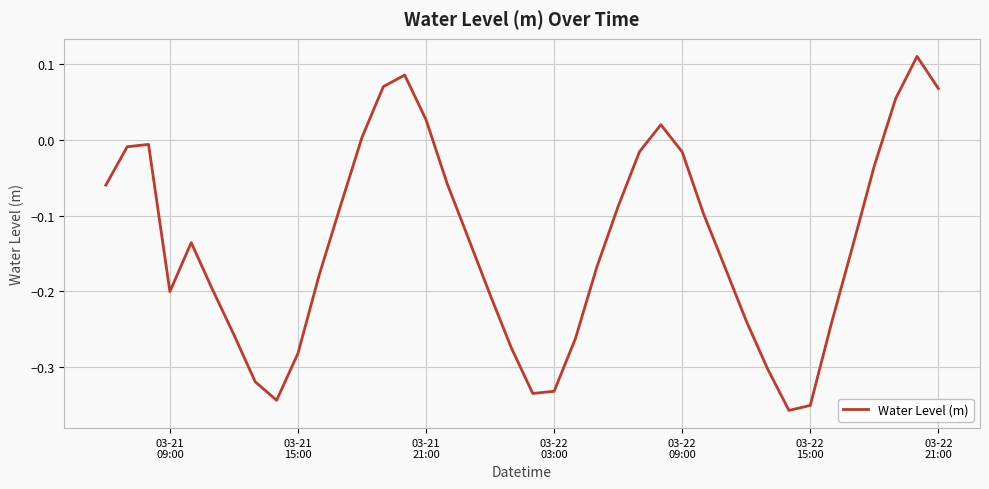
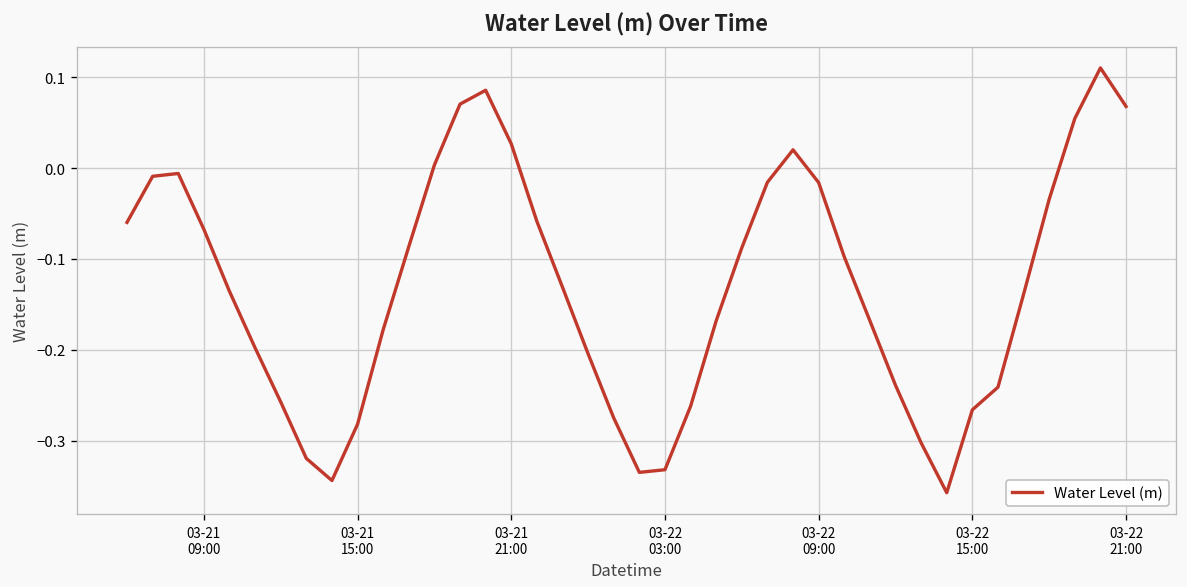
03-21 09:00: -0.20 -> -0.07
03-22 15:00: -0.35 -> -0.27
